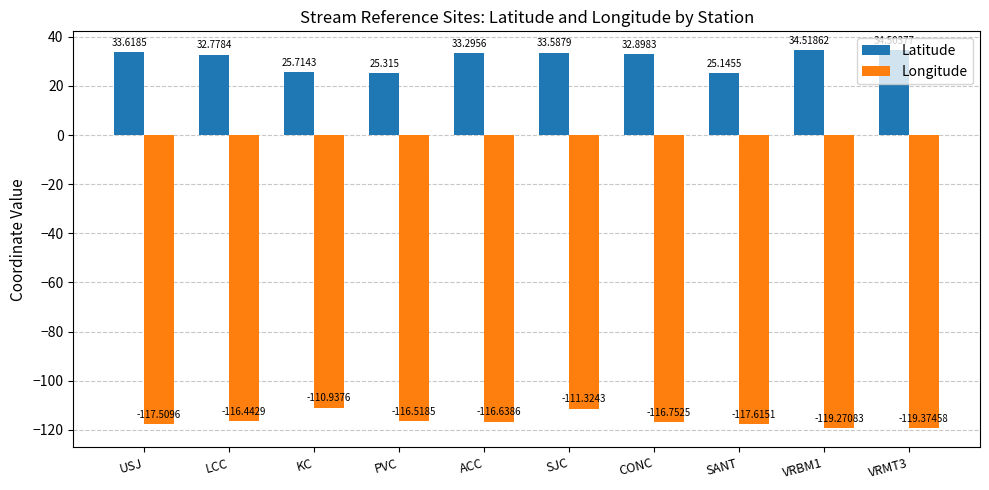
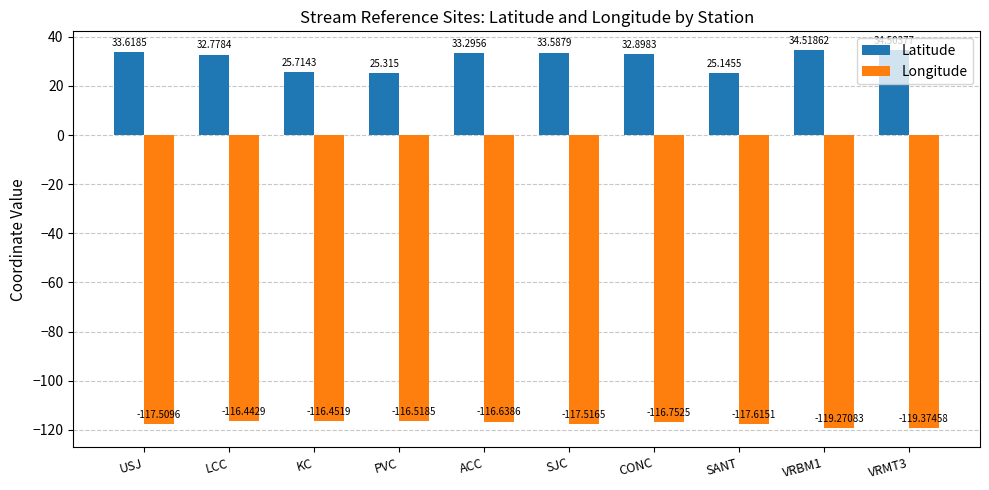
Longitude, KC: -110.9376 -> -116.4519
Longitude, SJC: -111.3243 -> -117.5165
